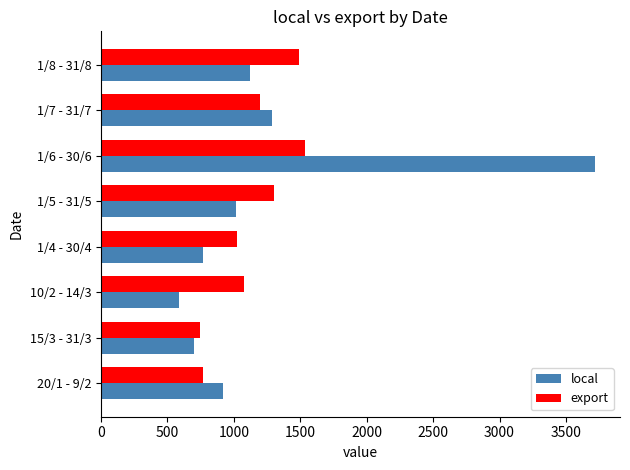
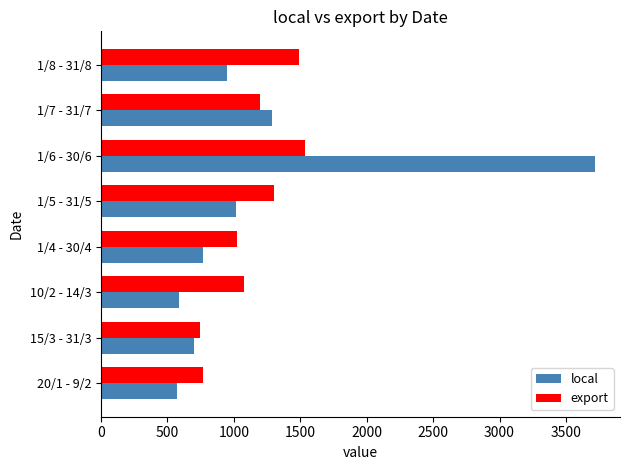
local, 1/8 - 31/8: 1120 -> 950
local, 20/1 - 9/2: 920 -> 570
